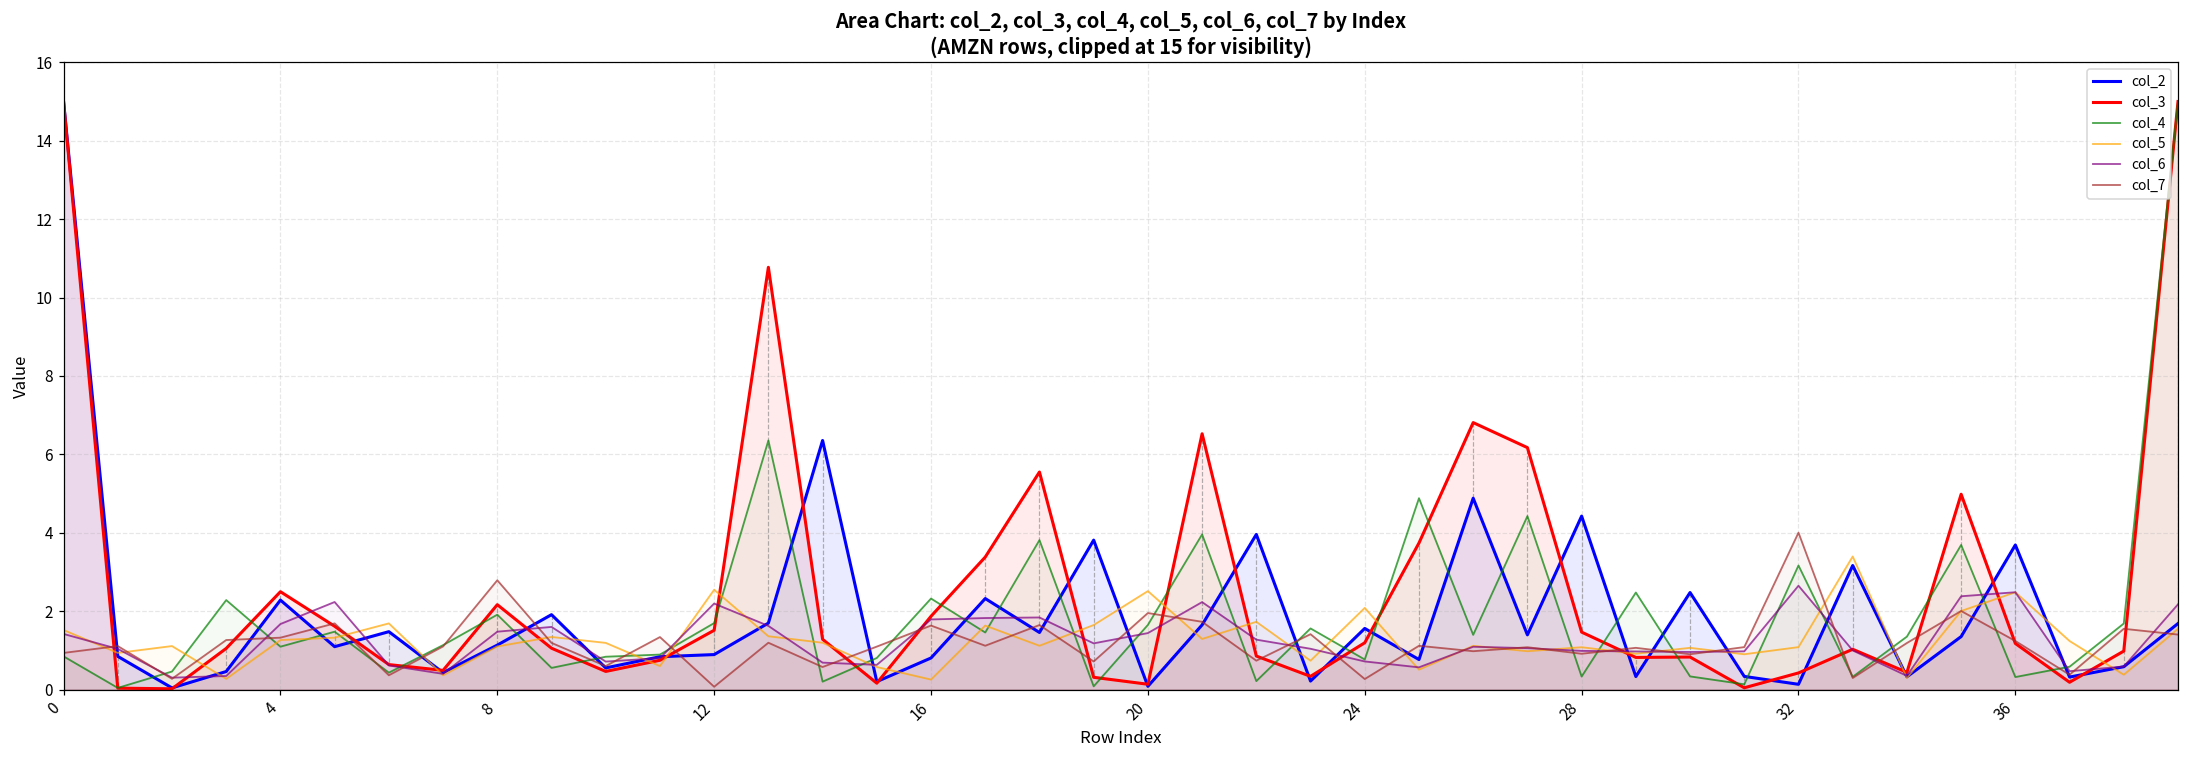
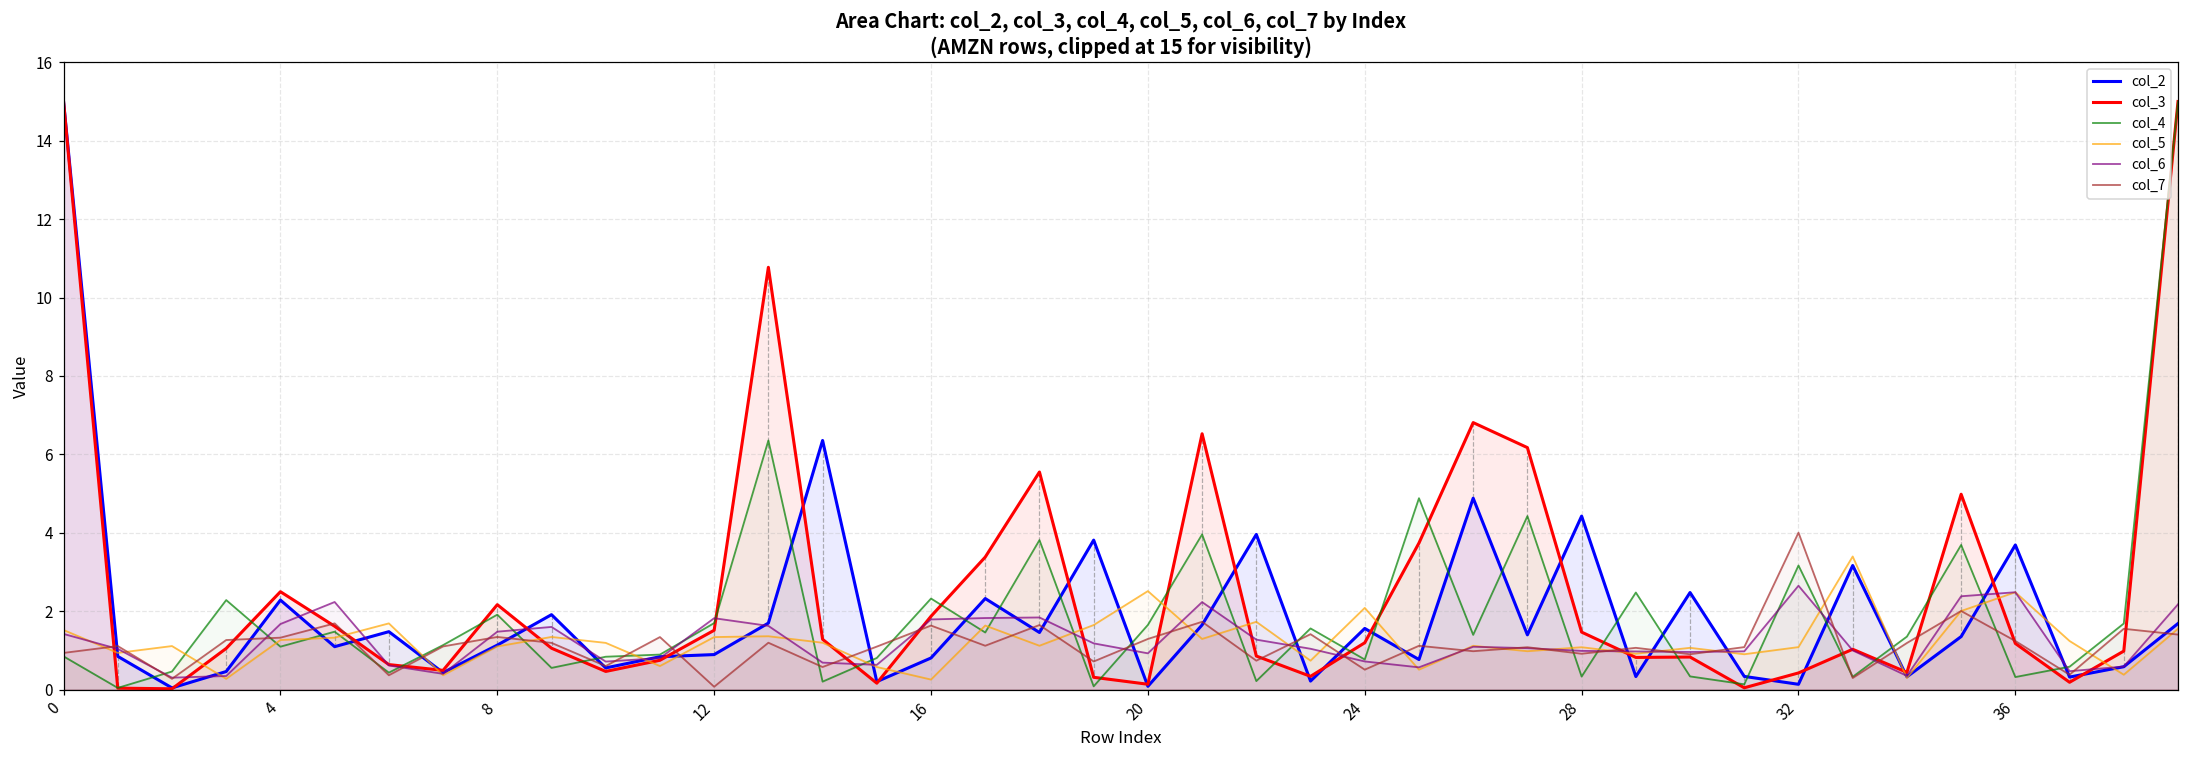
col_7, 8: 2.8 -> 1.3
col_5, 12: 2.5 -> 1.3
col_6, 12: 2.2 -> 1.8
col_6, 20: 1.4 -> 0.9
col_7, 20: 2.0 -> 1.3
col_7, 24: 0.3 -> 0.5
